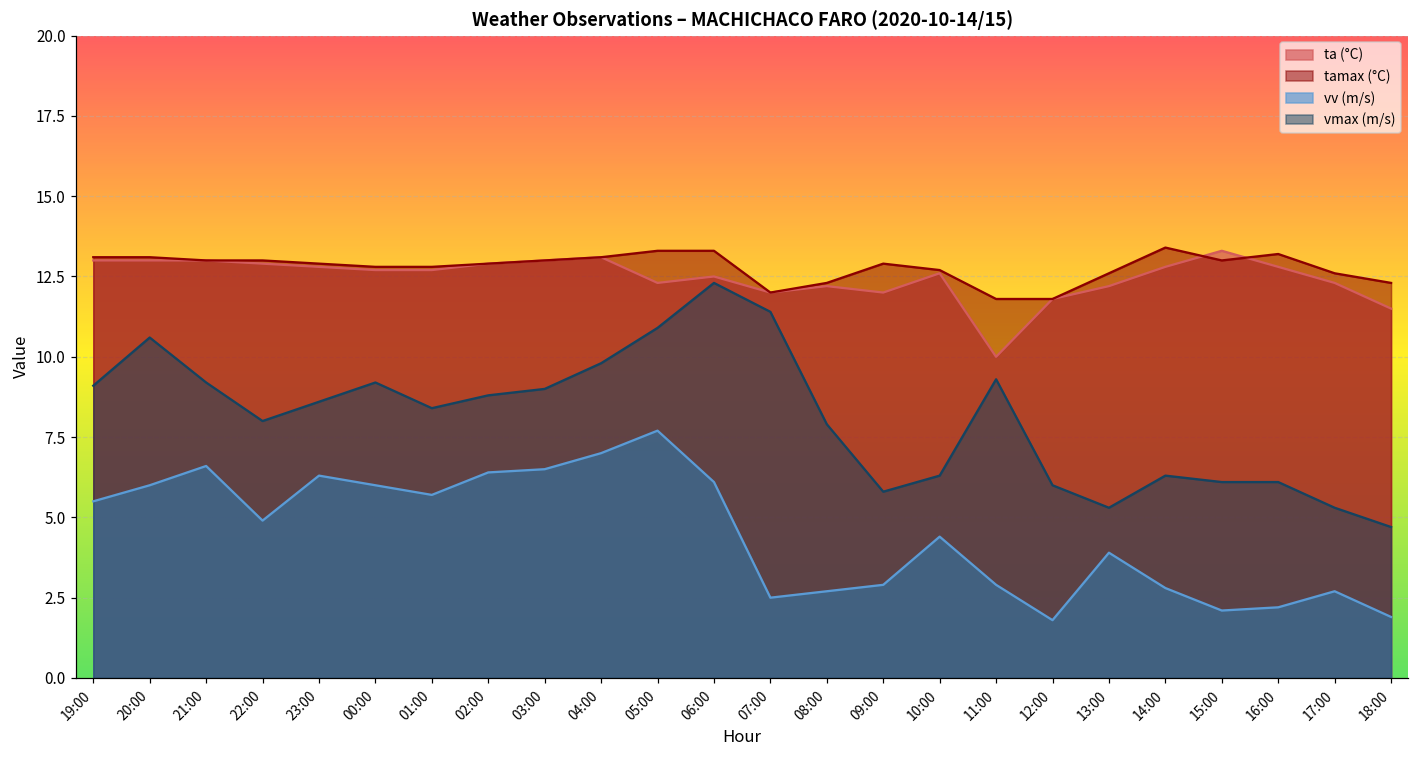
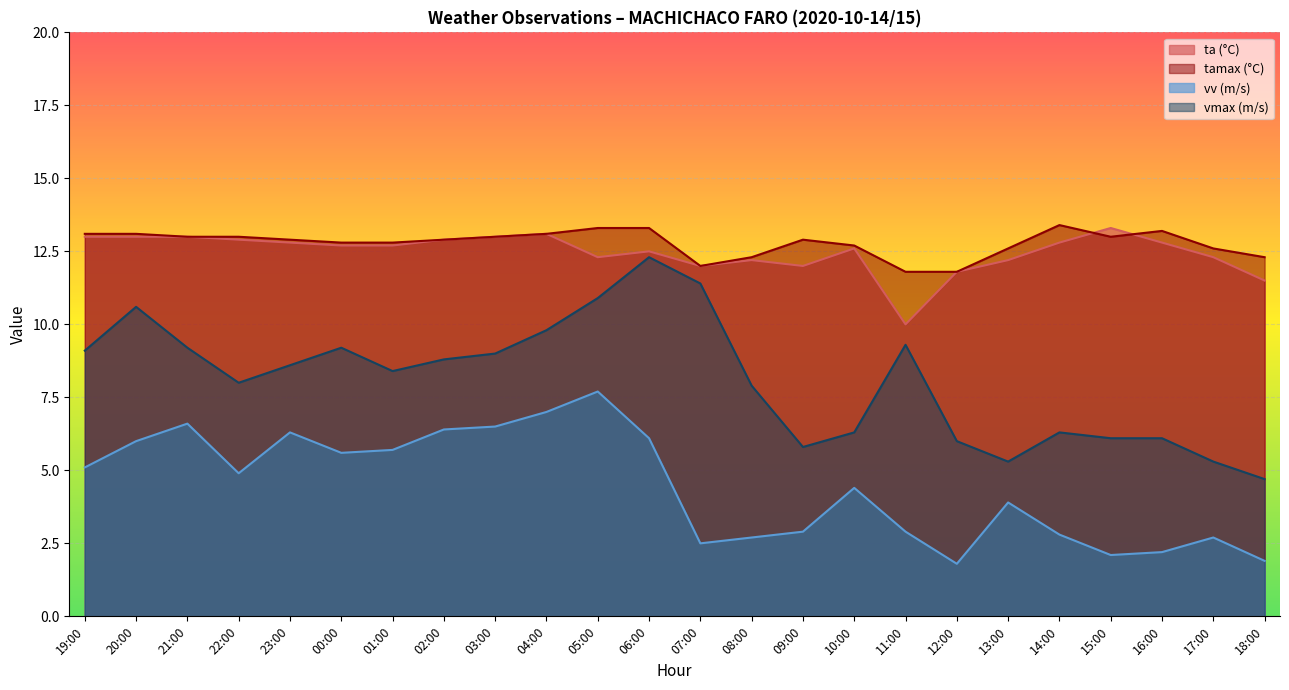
vv (m/s), 19:00: 5.5 -> 5.1
vv (m/s), 00:00: 6.0 -> 5.6
